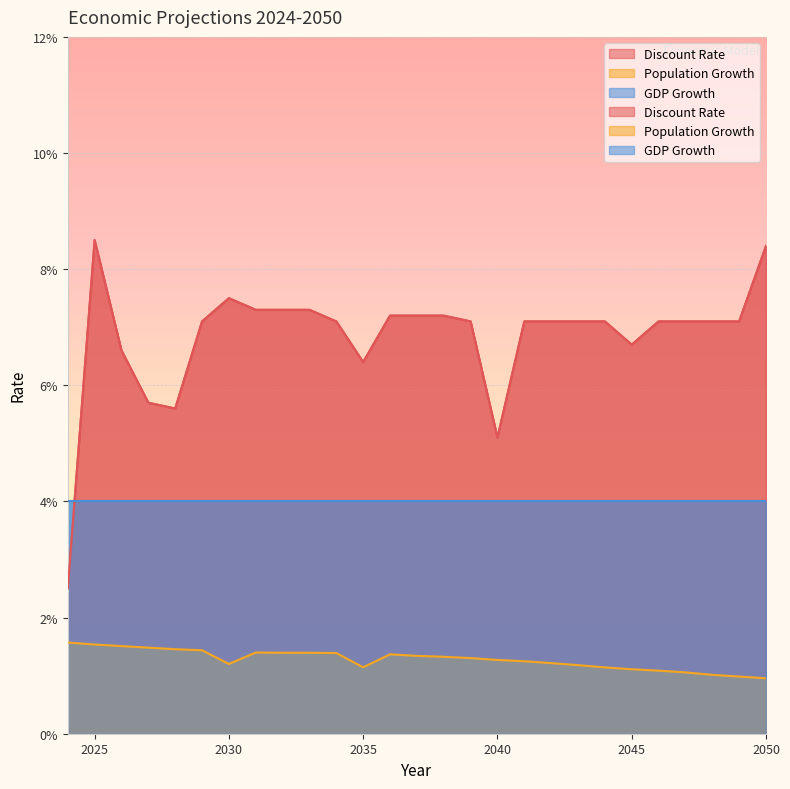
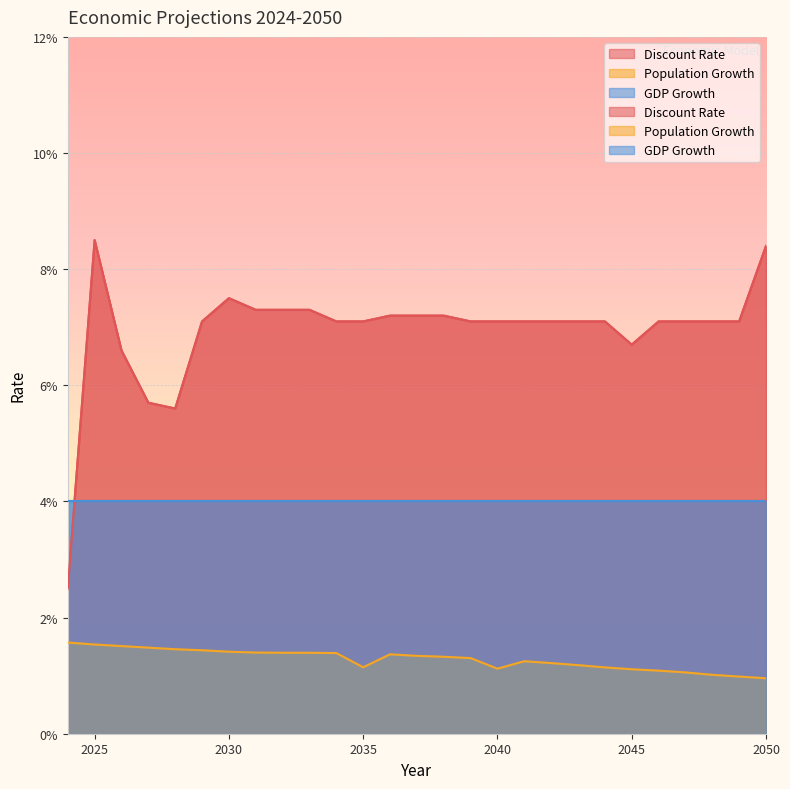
Population Growth, 2030: 1.2% -> 1.4%
Discount Rate, 2035: 6.4% -> 7.1%
Discount Rate, 2040: 5.1% -> 7.1%
Population Growth, 2040: 1.3% -> 1.1%
